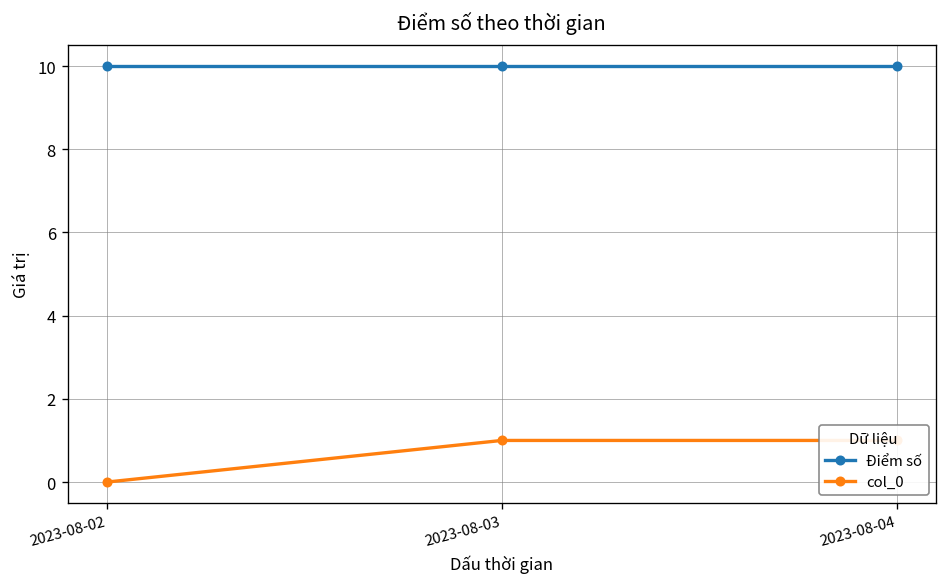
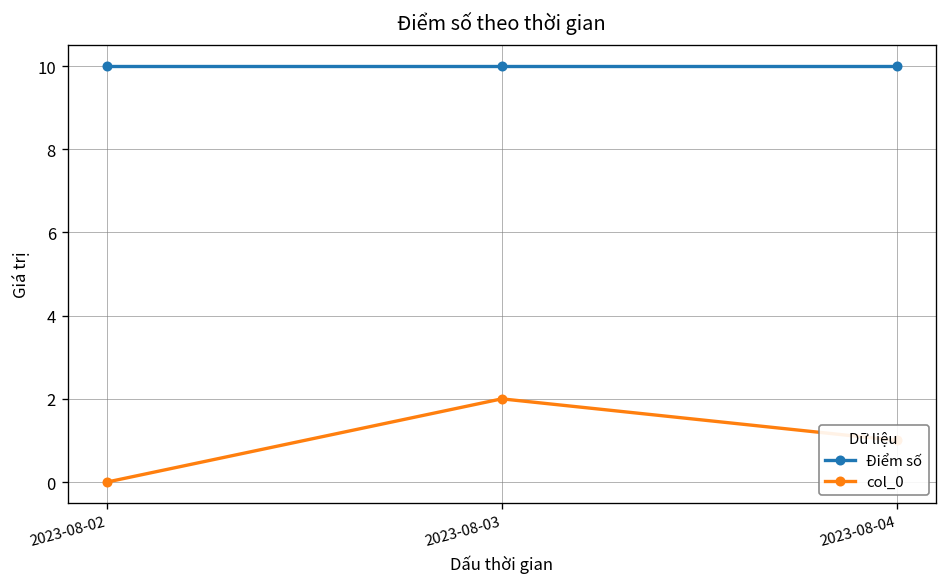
col_0, 2023-08-03: 1 -> 2
